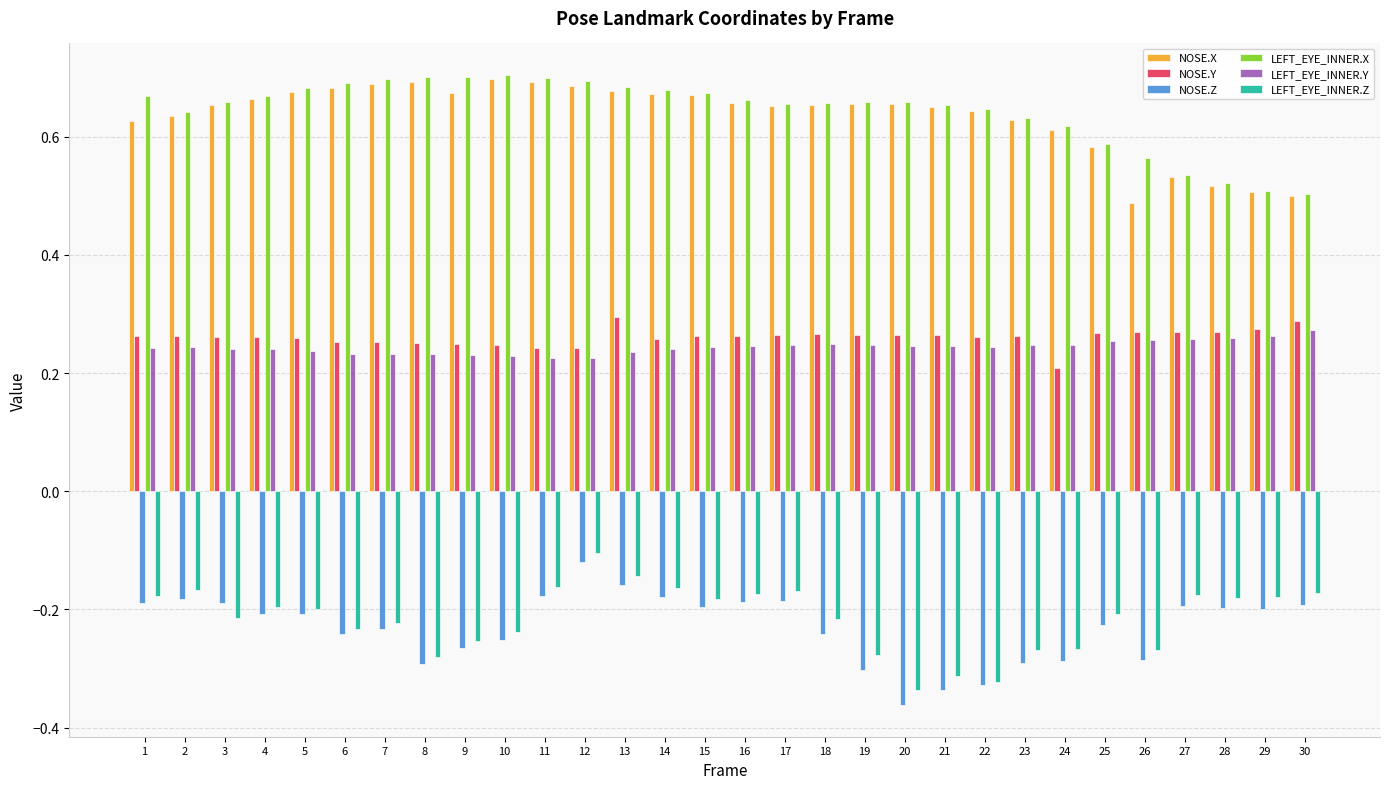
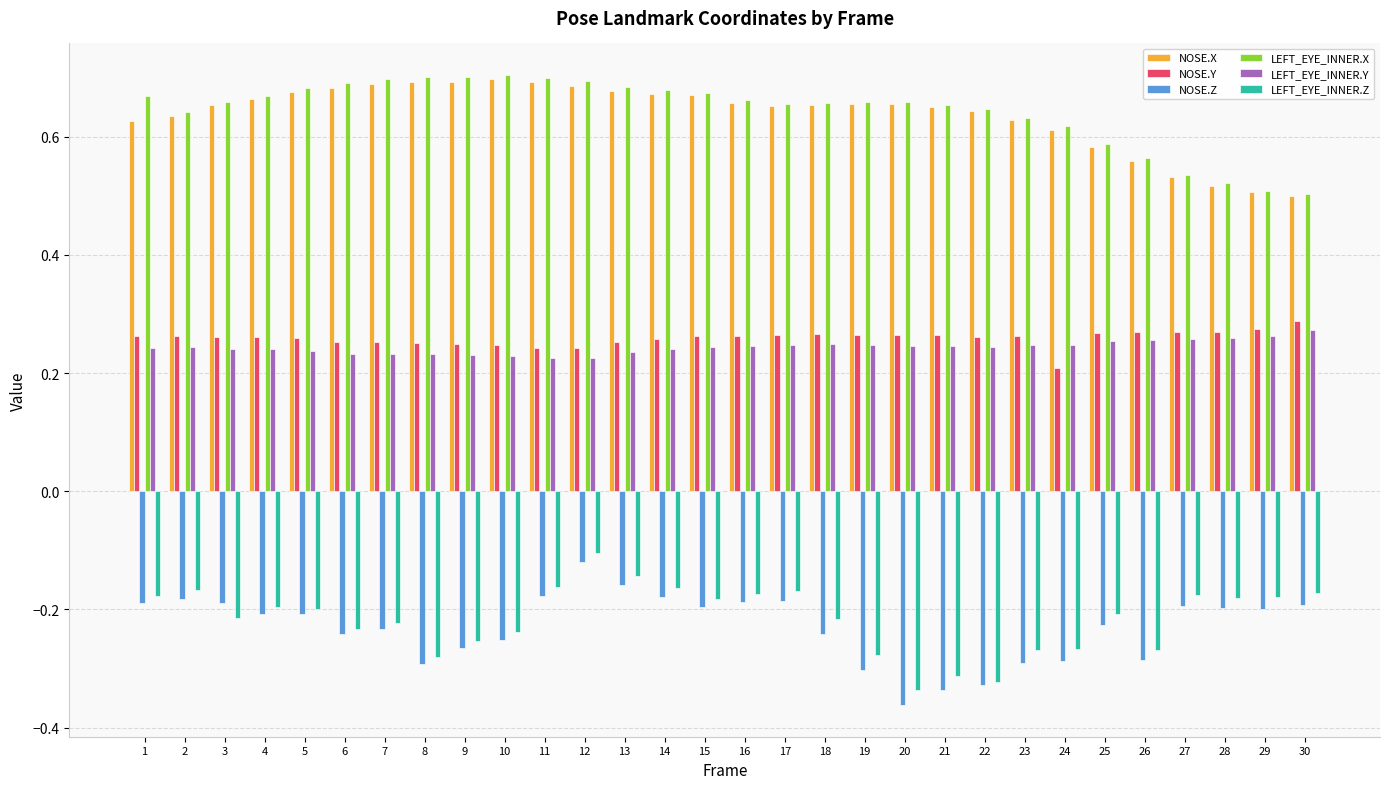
NOSE.X, 9: 0.67 -> 0.69
NOSE.Y, 13: 0.29 -> 0.25
NOSE.X, 26: 0.49 -> 0.56
